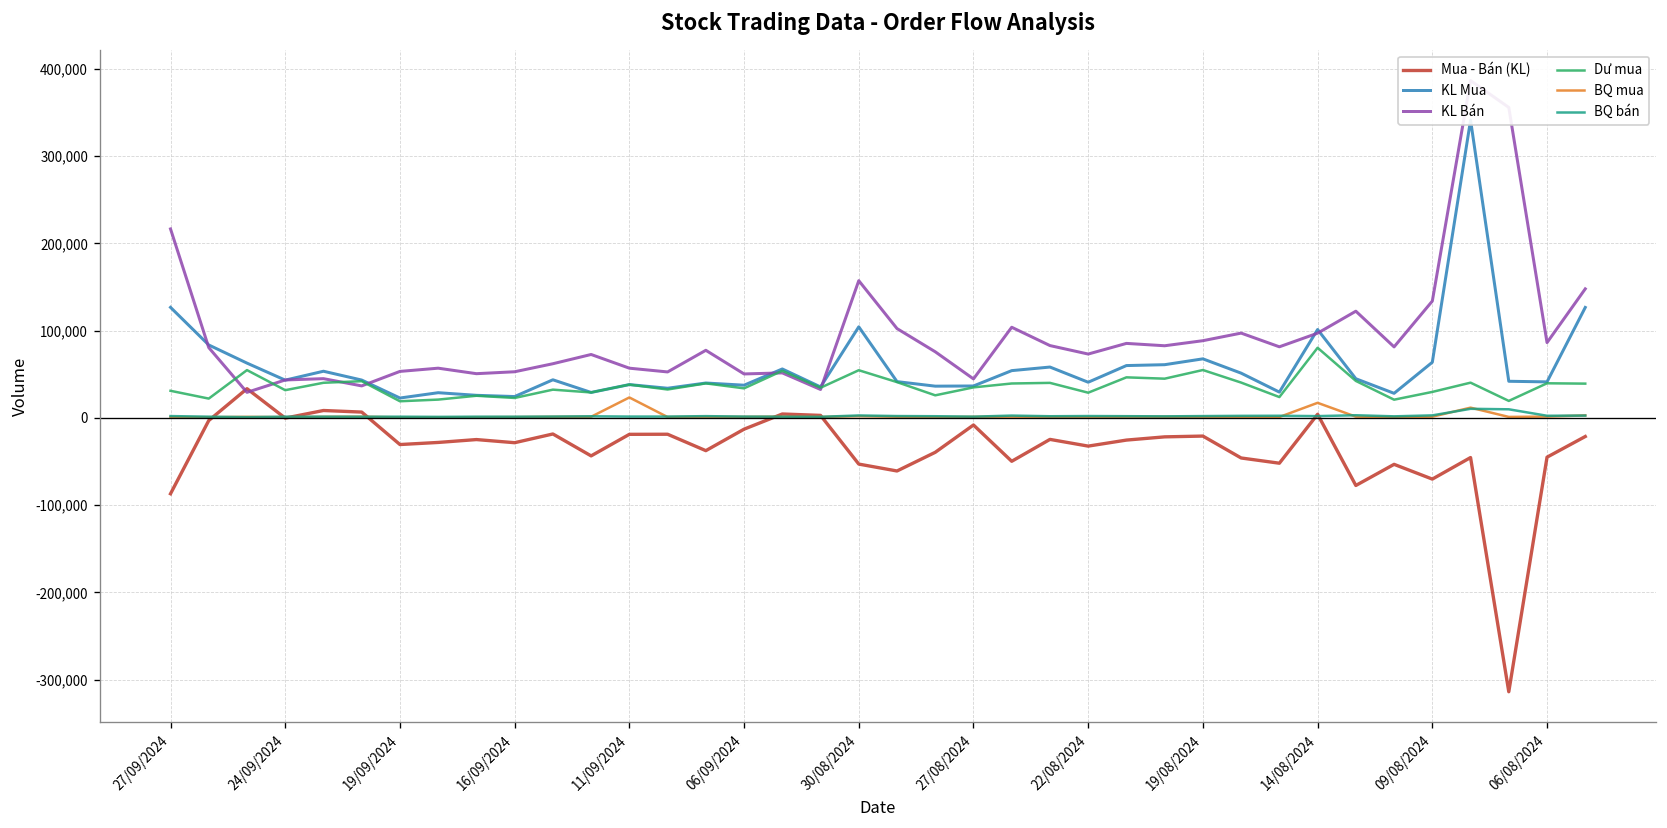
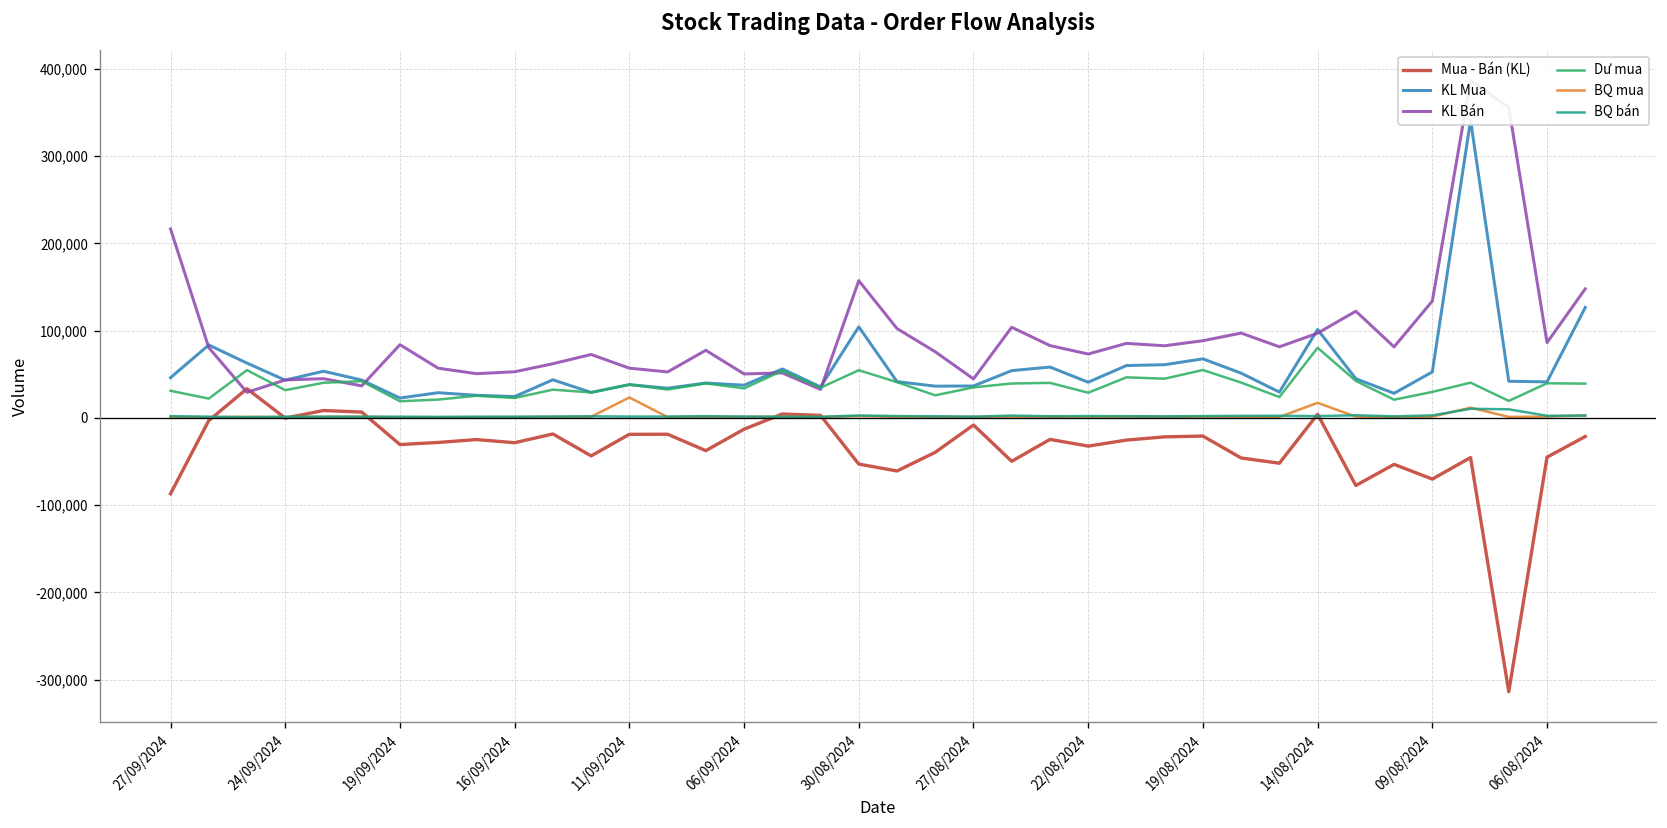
KL Mua, 27/09/2024: 130,000 -> 50,000
KL Bán, 19/09/2024: 50,000 -> 80,000
KL Mua, 09/08/2024: 60,000 -> 50,000
